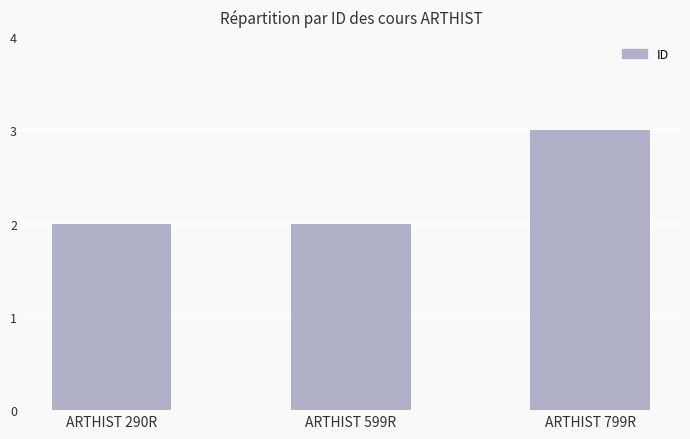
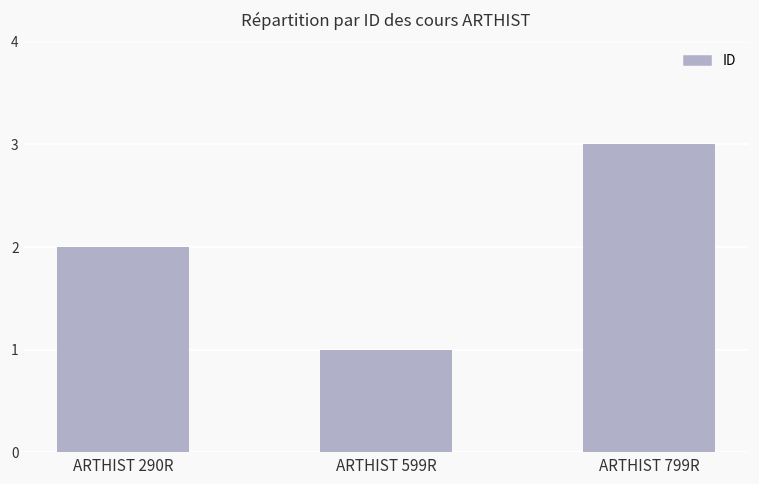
ARTHIST 599R: 2 -> 1
